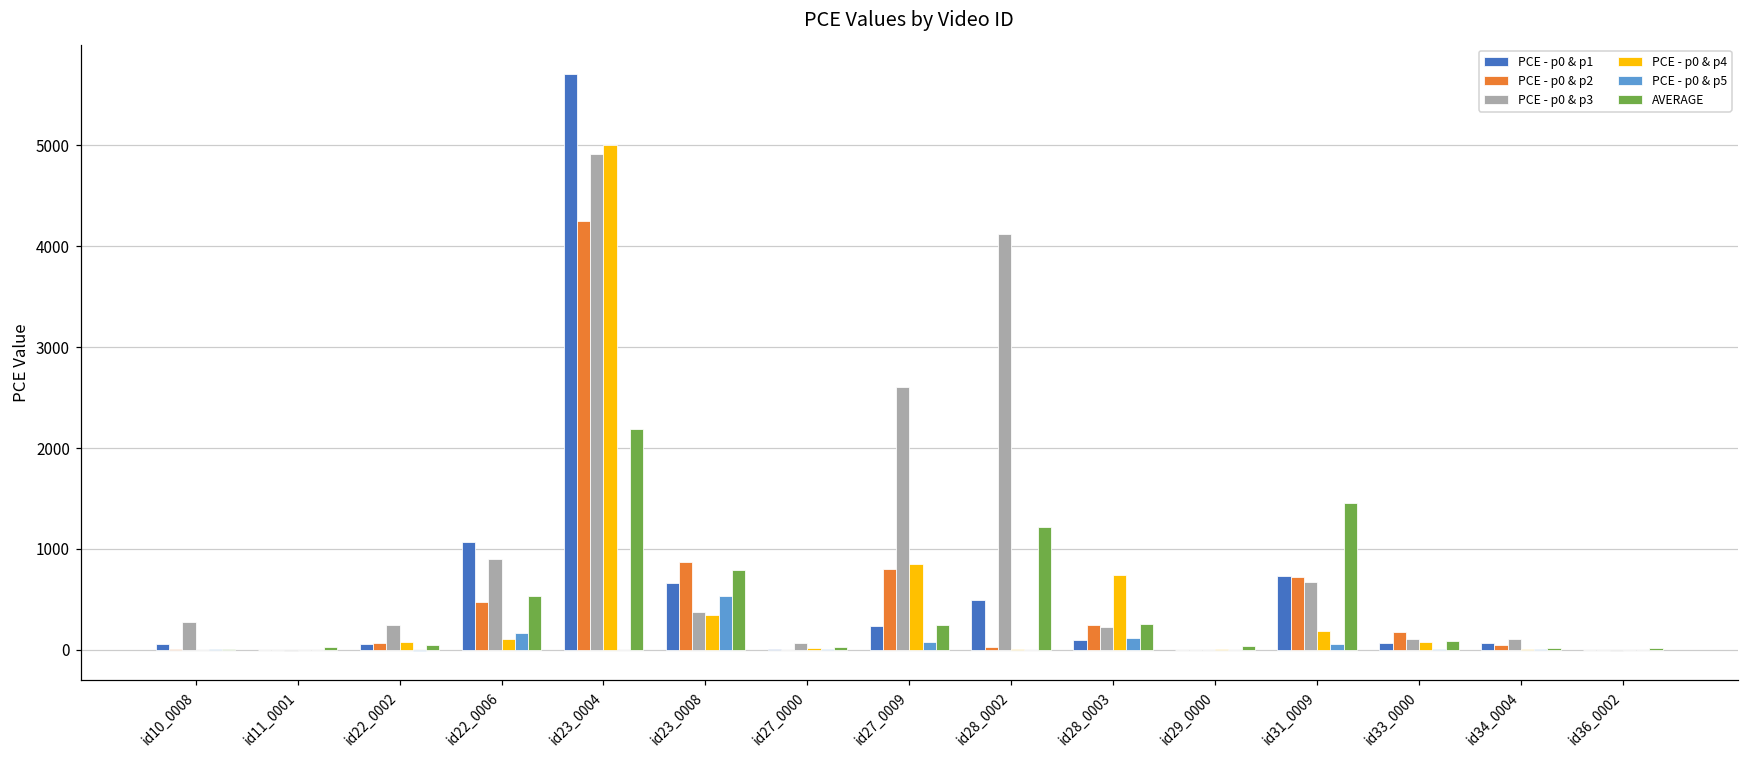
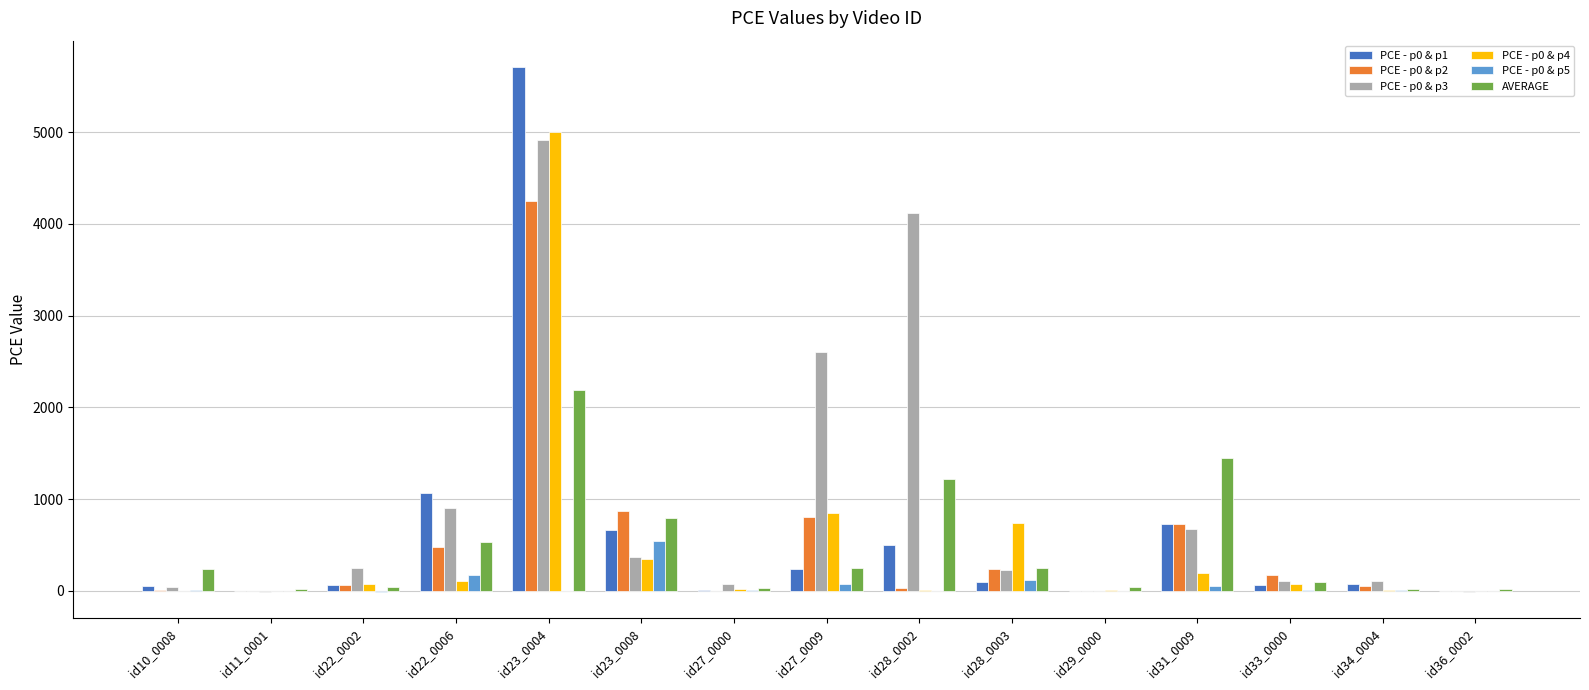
PCE - p0 & p3, id10_0008: 300 -> 0
AVERAGE, id10_0008: 0 -> 200
